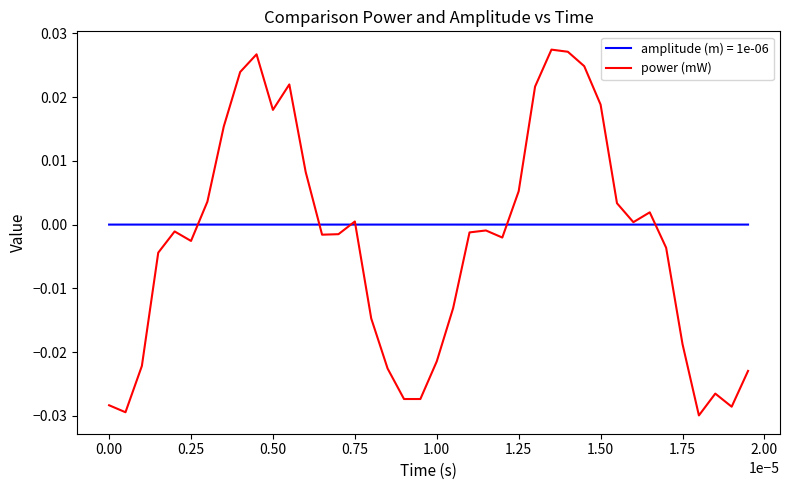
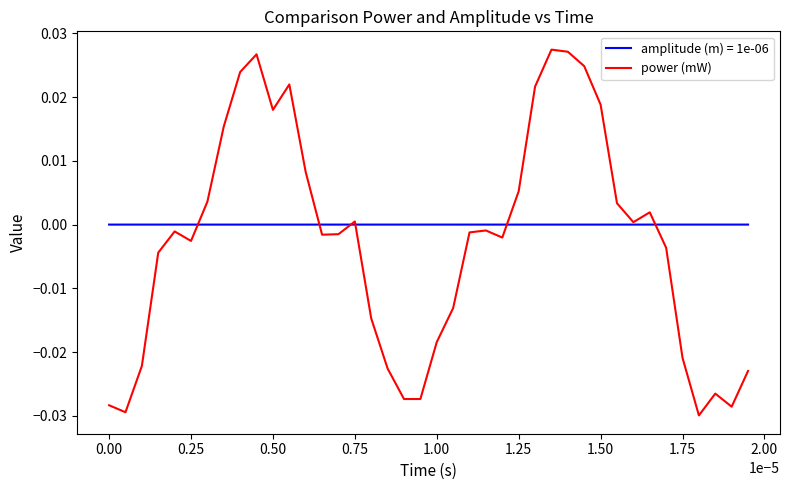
power (mW), 1.00: -0.021 -> -0.018
power (mW), 1.75: -0.019 -> -0.021
